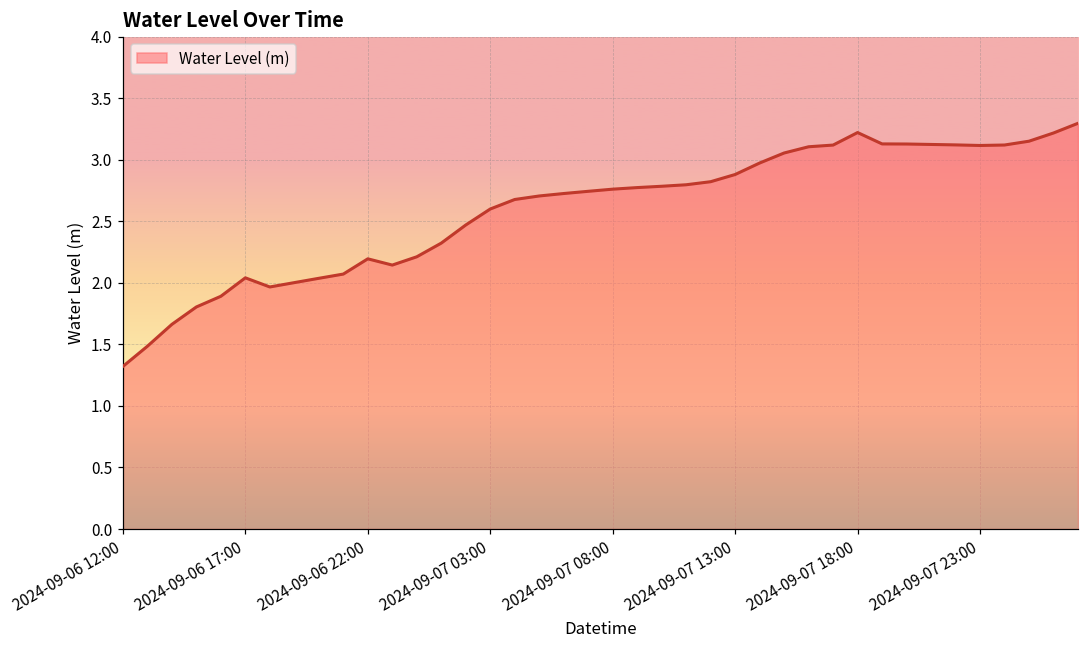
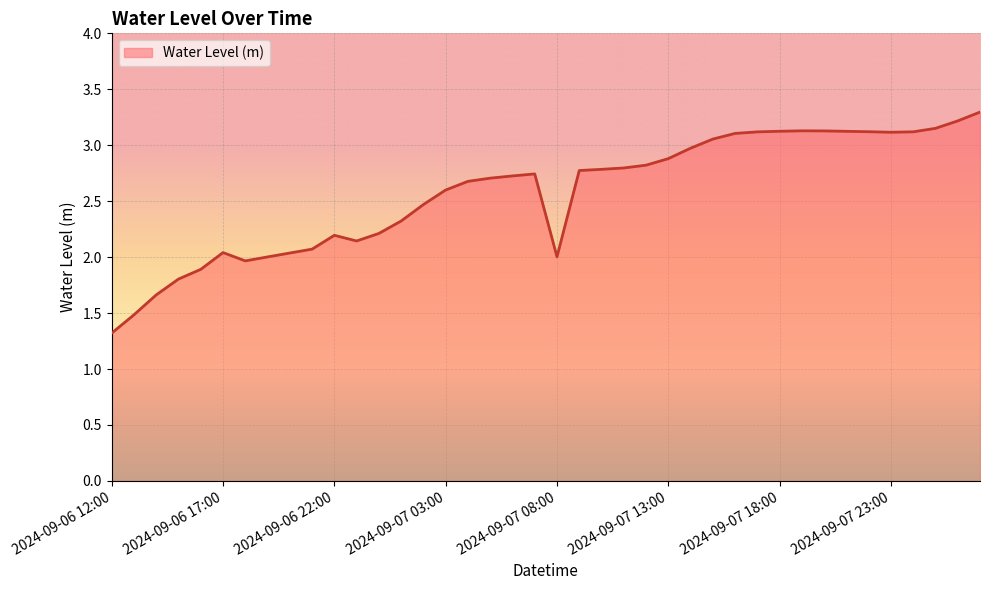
2024-09-07 08:00: 2.76 -> 2.00
2024-09-07 18:00: 3.22 -> 3.12
